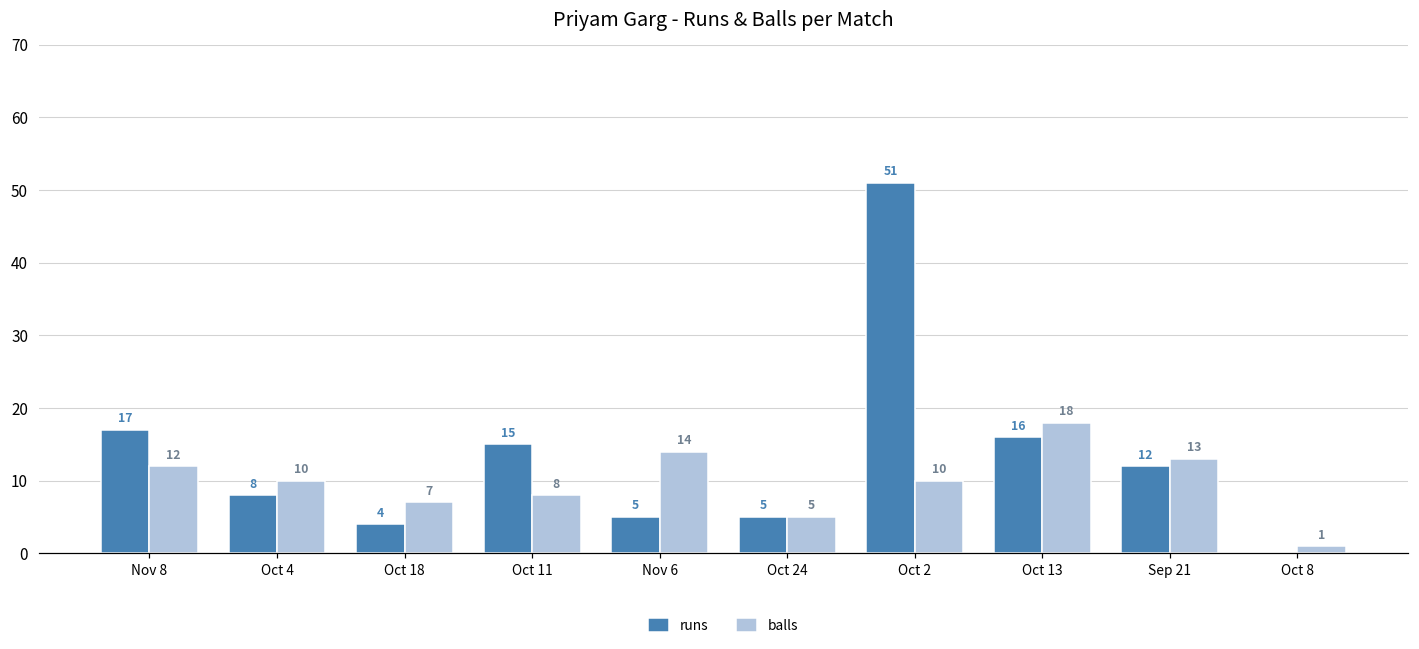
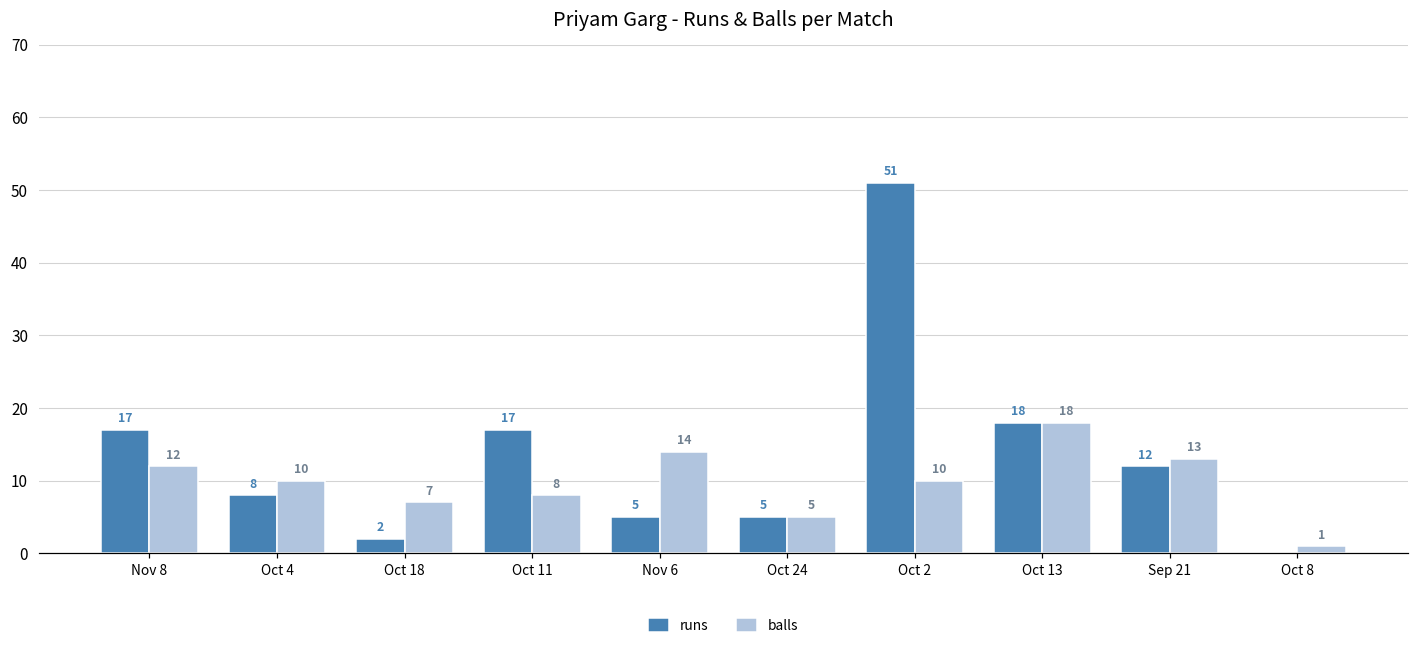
runs, Oct 18: 4 -> 2
runs, Oct 11: 15 -> 17
runs, Oct 13: 16 -> 18
